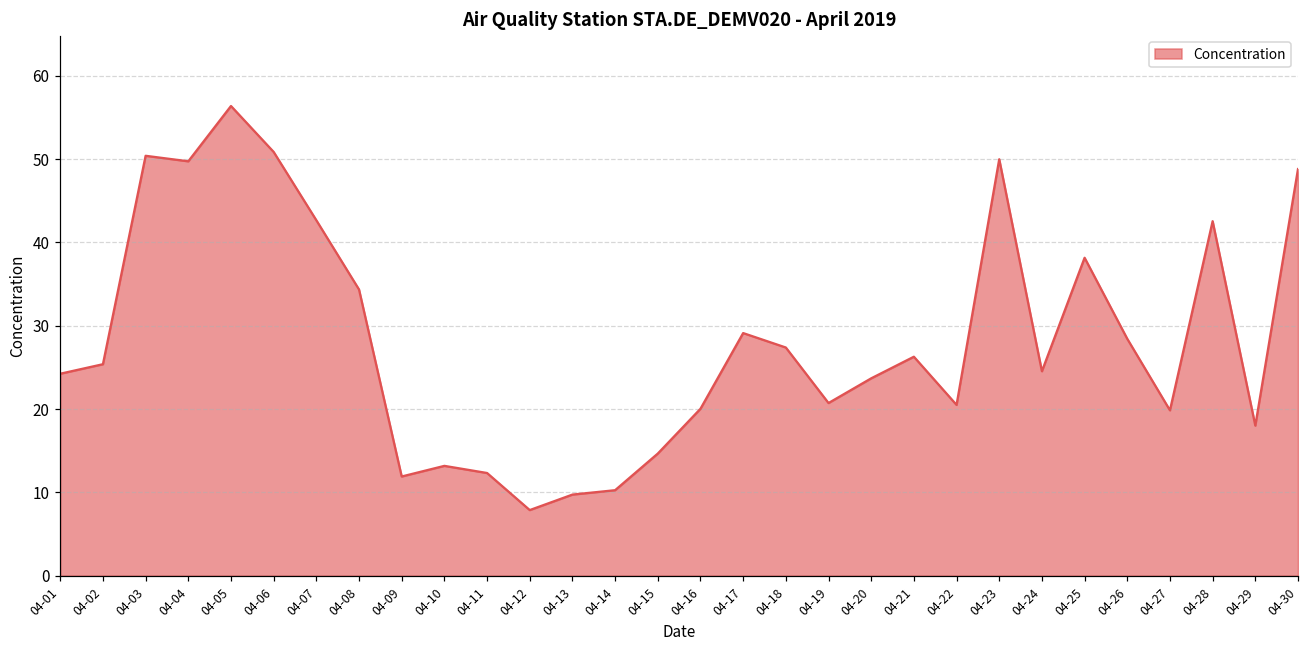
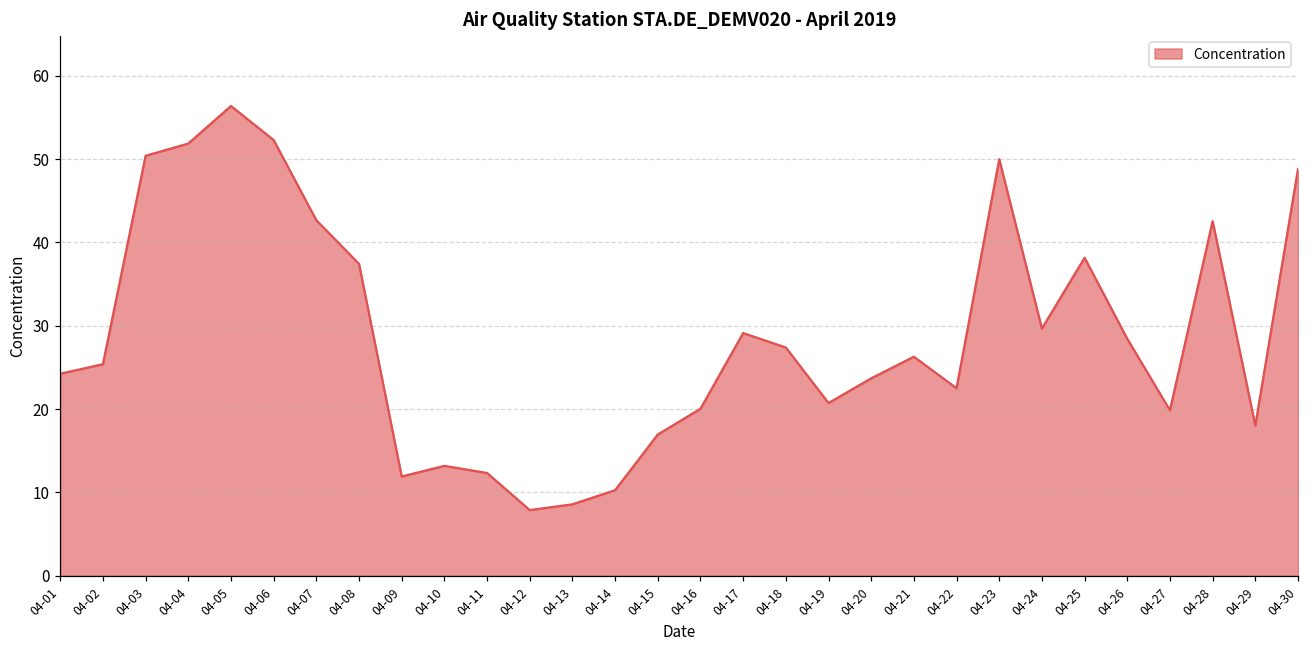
04-04: 50 -> 52
04-06: 51 -> 52
04-08: 34 -> 37
04-13: 10 -> 9
04-15: 15 -> 17
04-22: 20 -> 22
04-24: 25 -> 30
